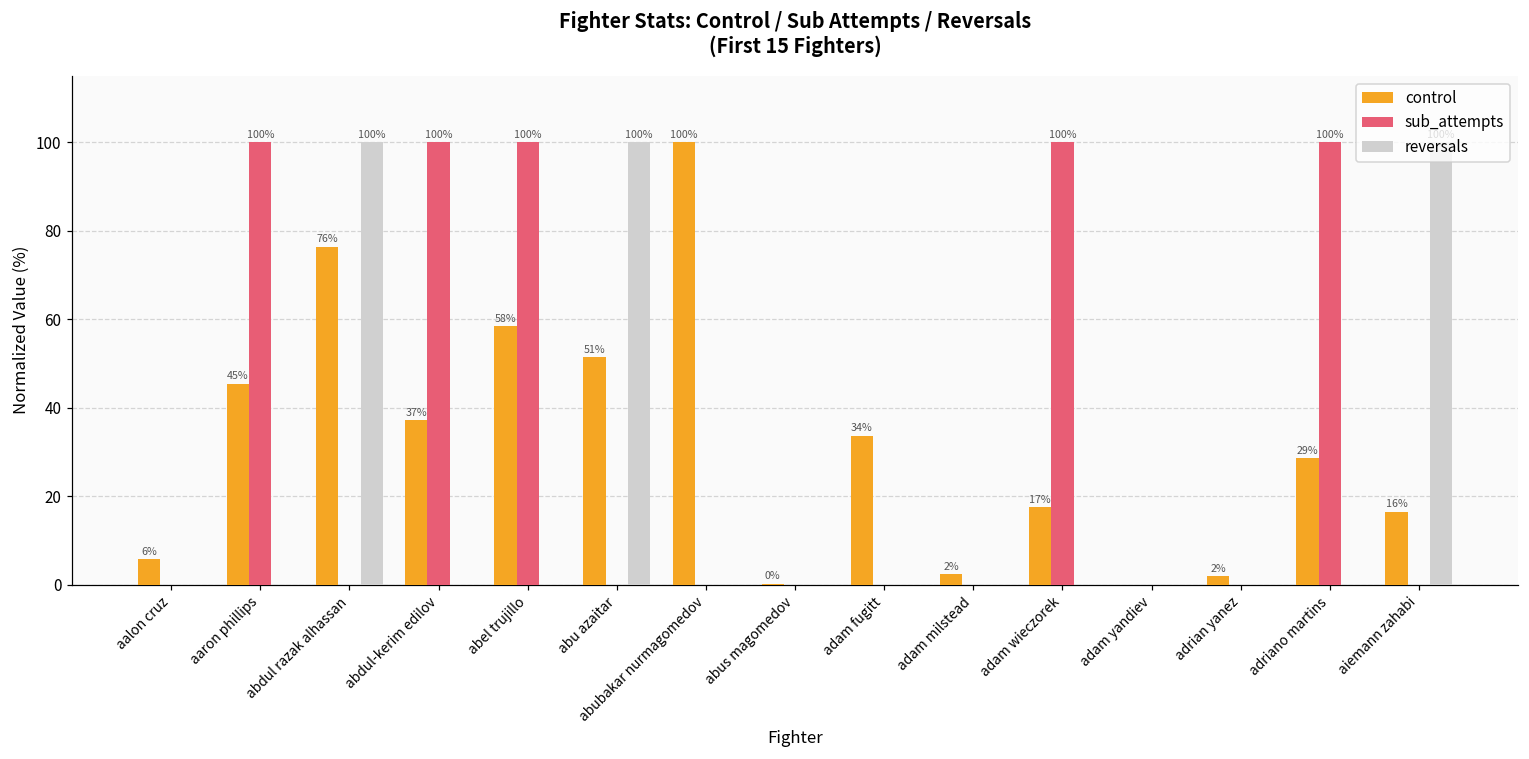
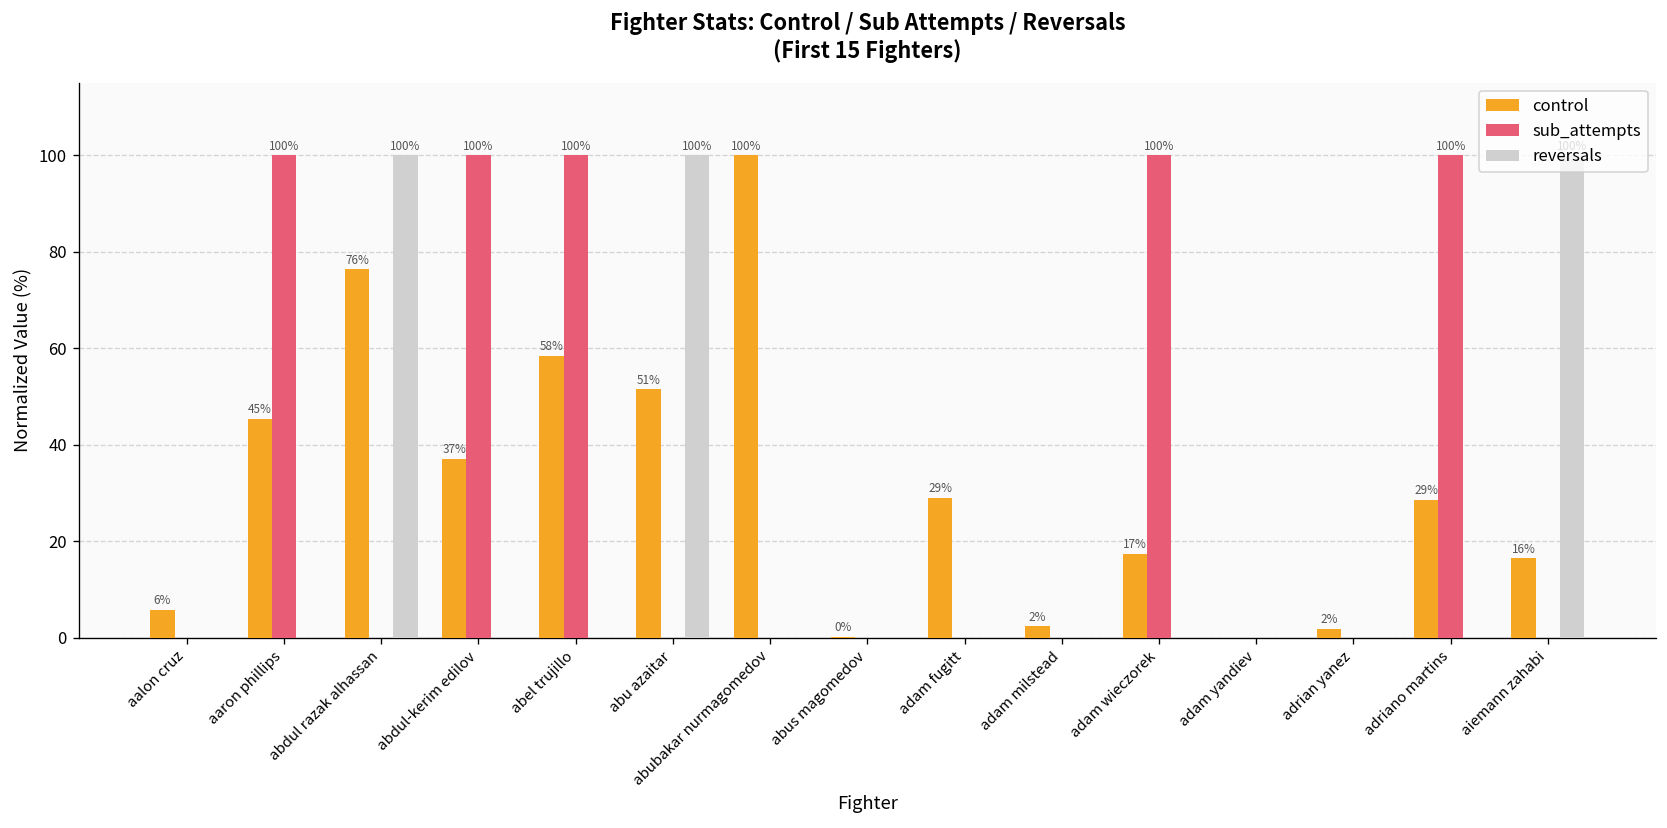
control, adam fugitt: 34% -> 29%
